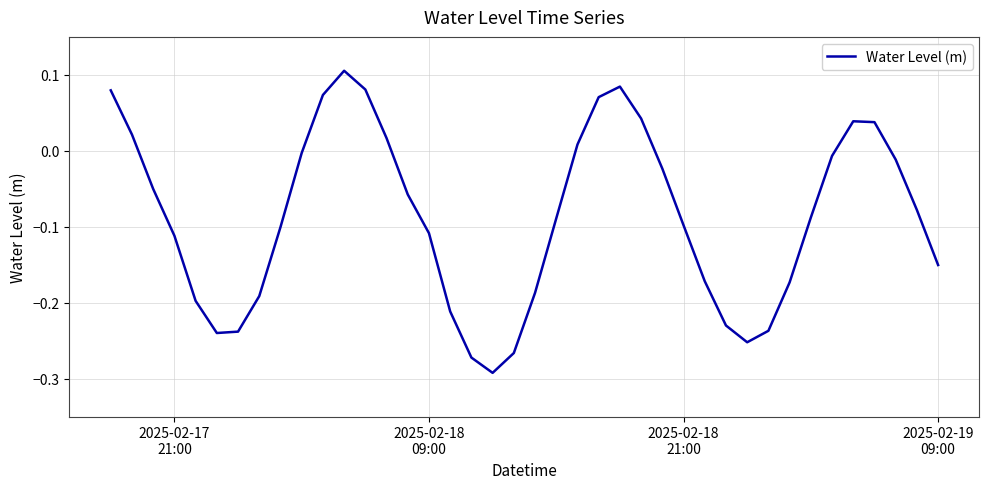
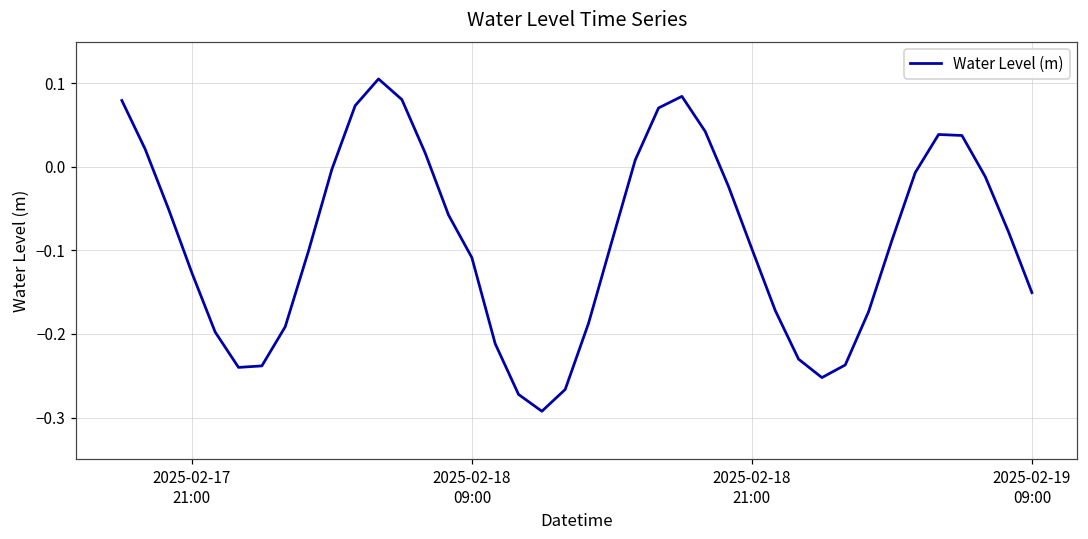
2025-02-17 21:00: -0.11 -> -0.13
